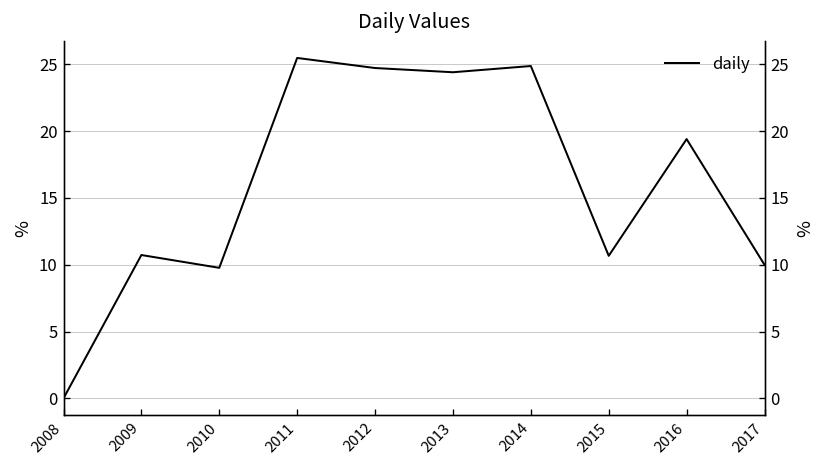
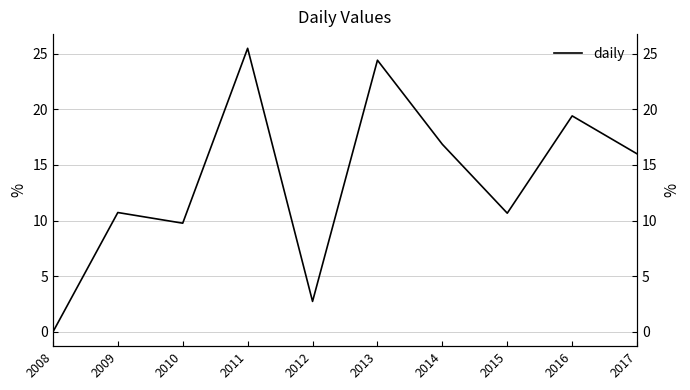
2012: 24.7 -> 2.7
2014: 24.9 -> 16.9
2017: 10 -> 16
